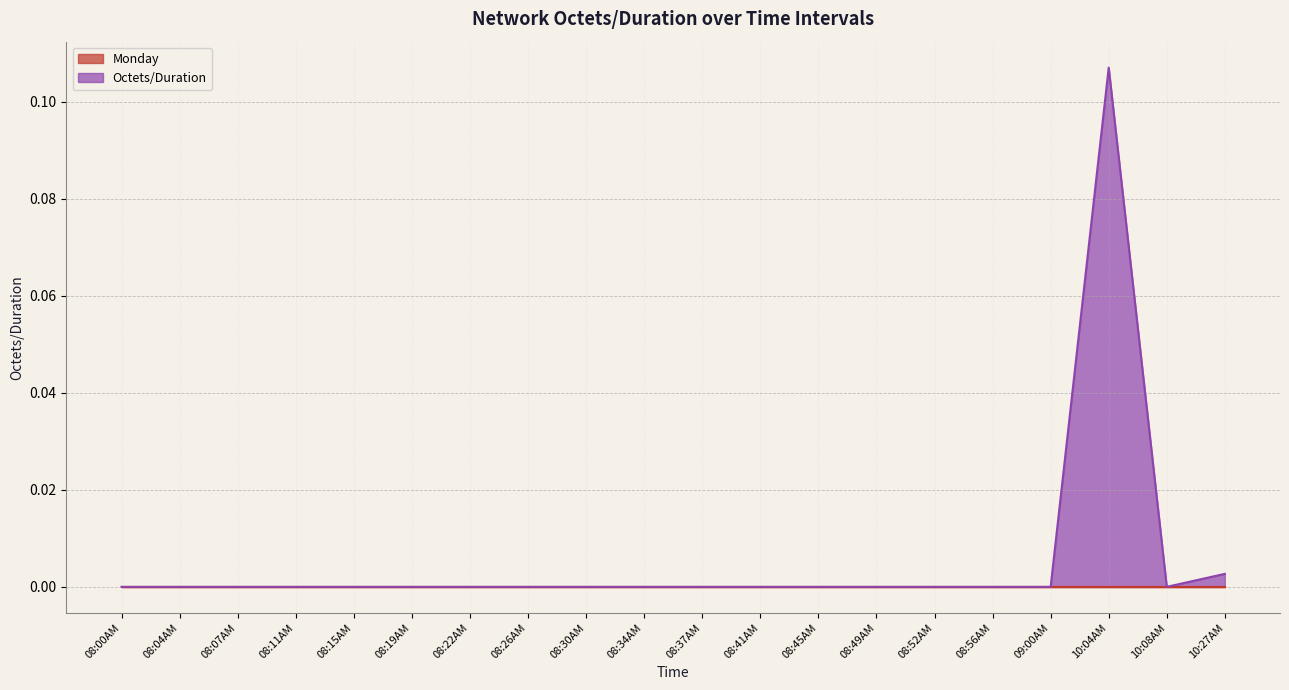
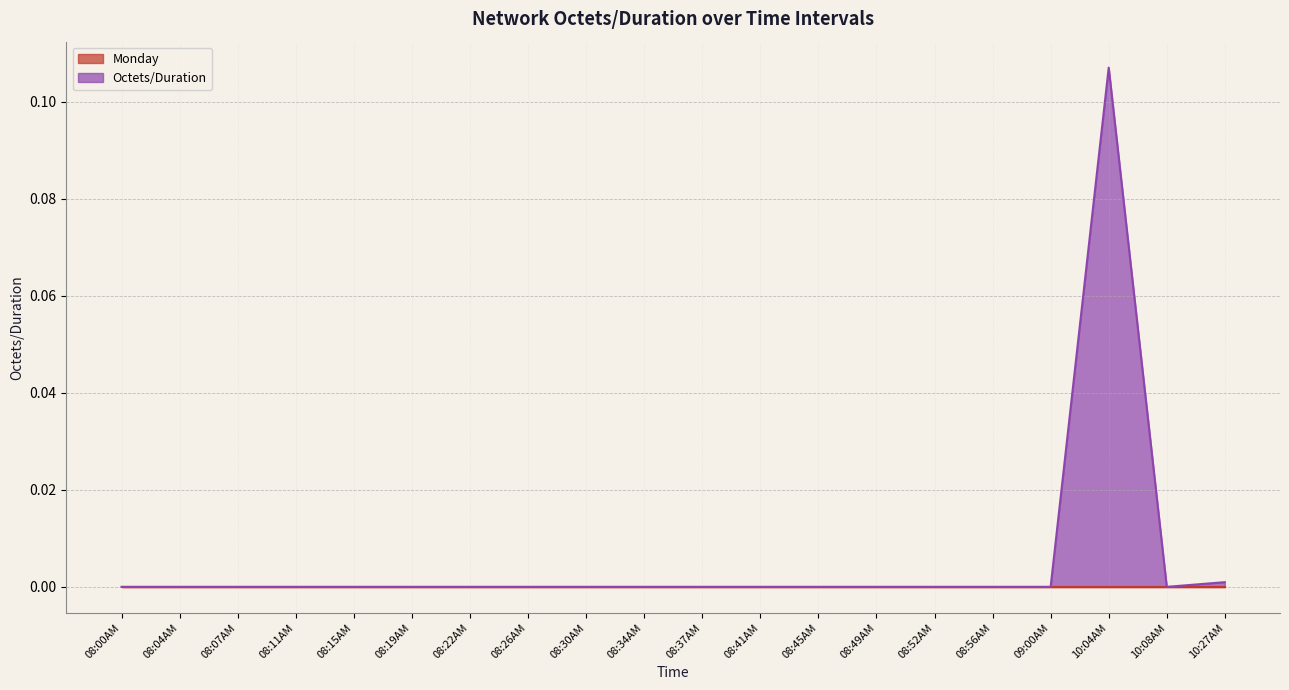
Octets/Duration, 10:27AM: 0.003 -> 0.001
